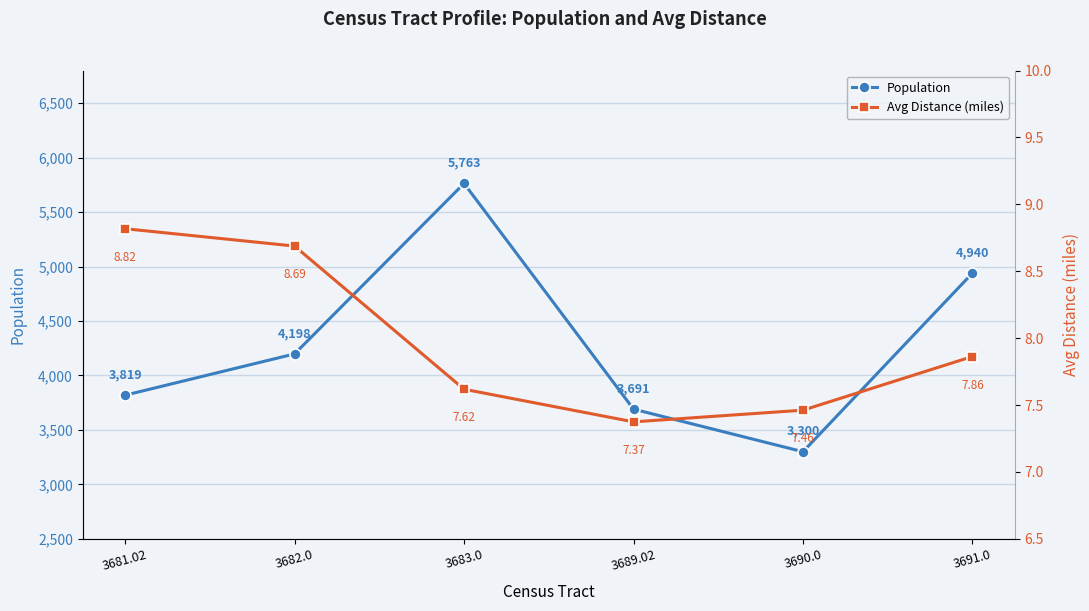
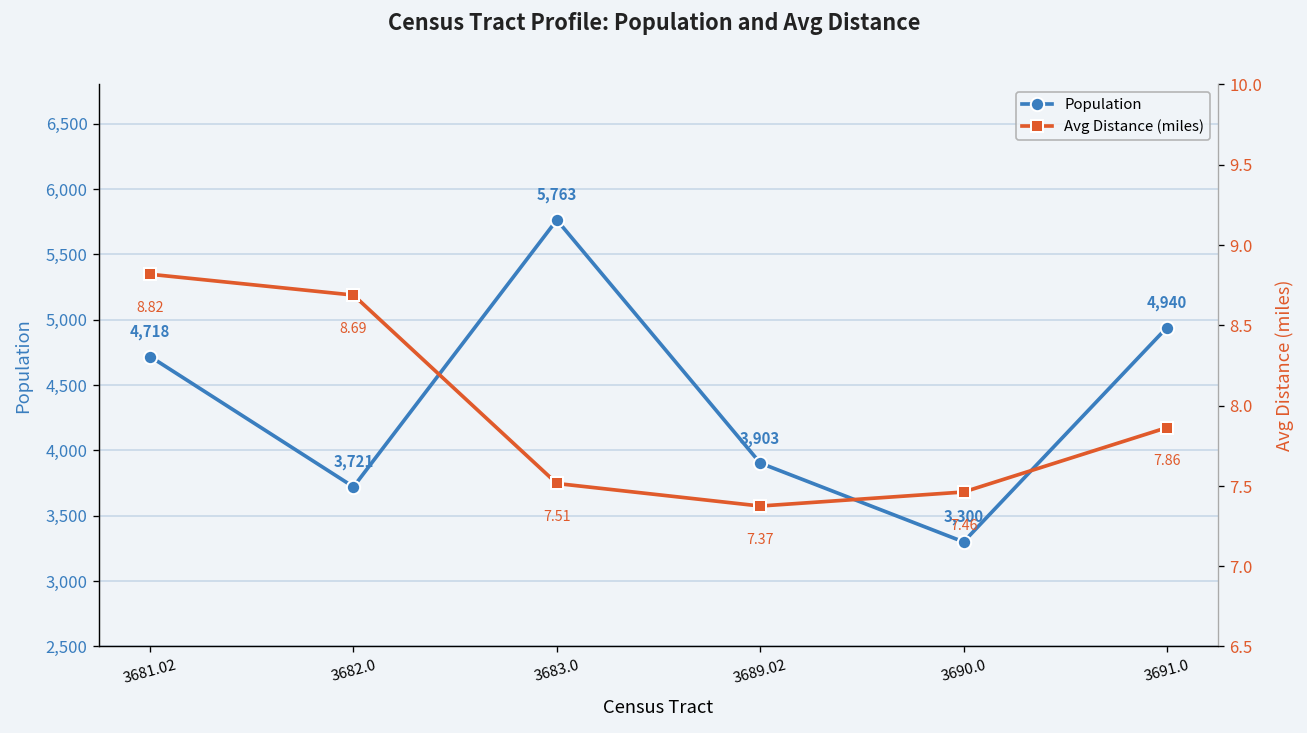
Population, 3681.02: 3,819 -> 4,718
Population, 3682.0: 4,198 -> 3,721
Population, 3689.02: 3,691 -> 3,903
Avg Distance (miles), 3683.0: 7.62 -> 7.51
